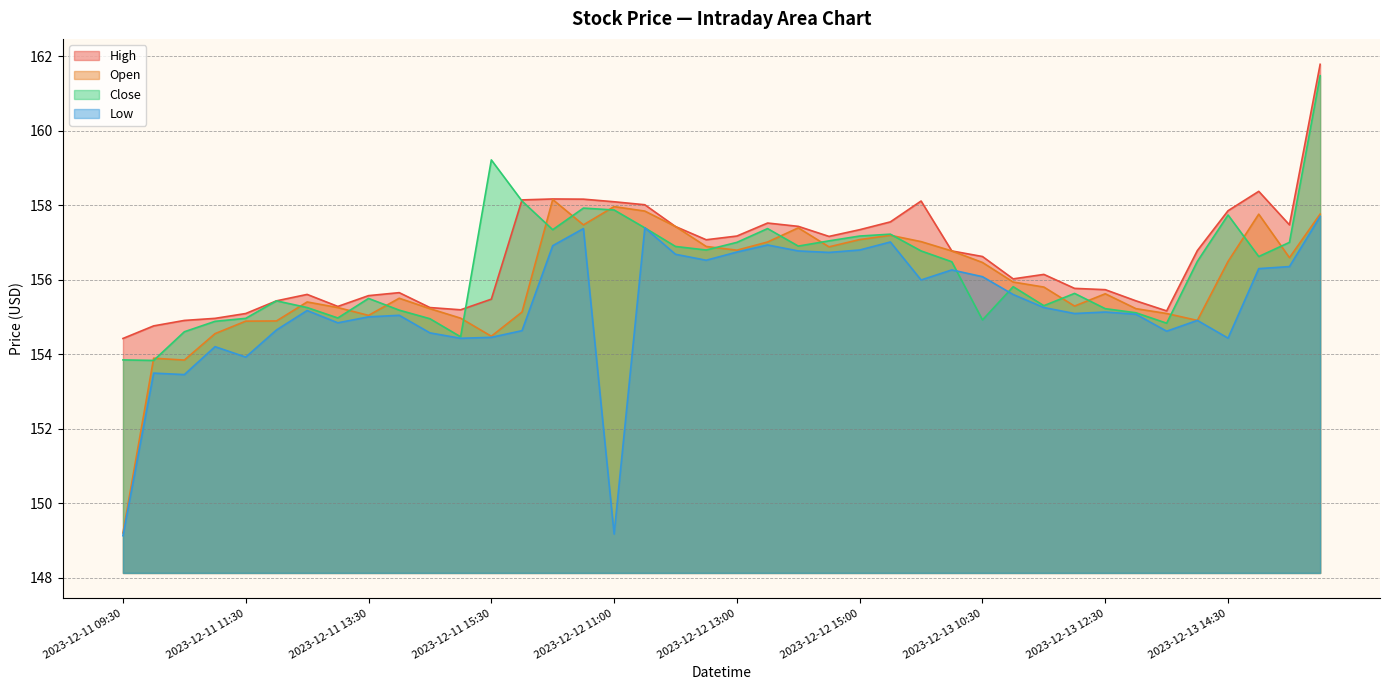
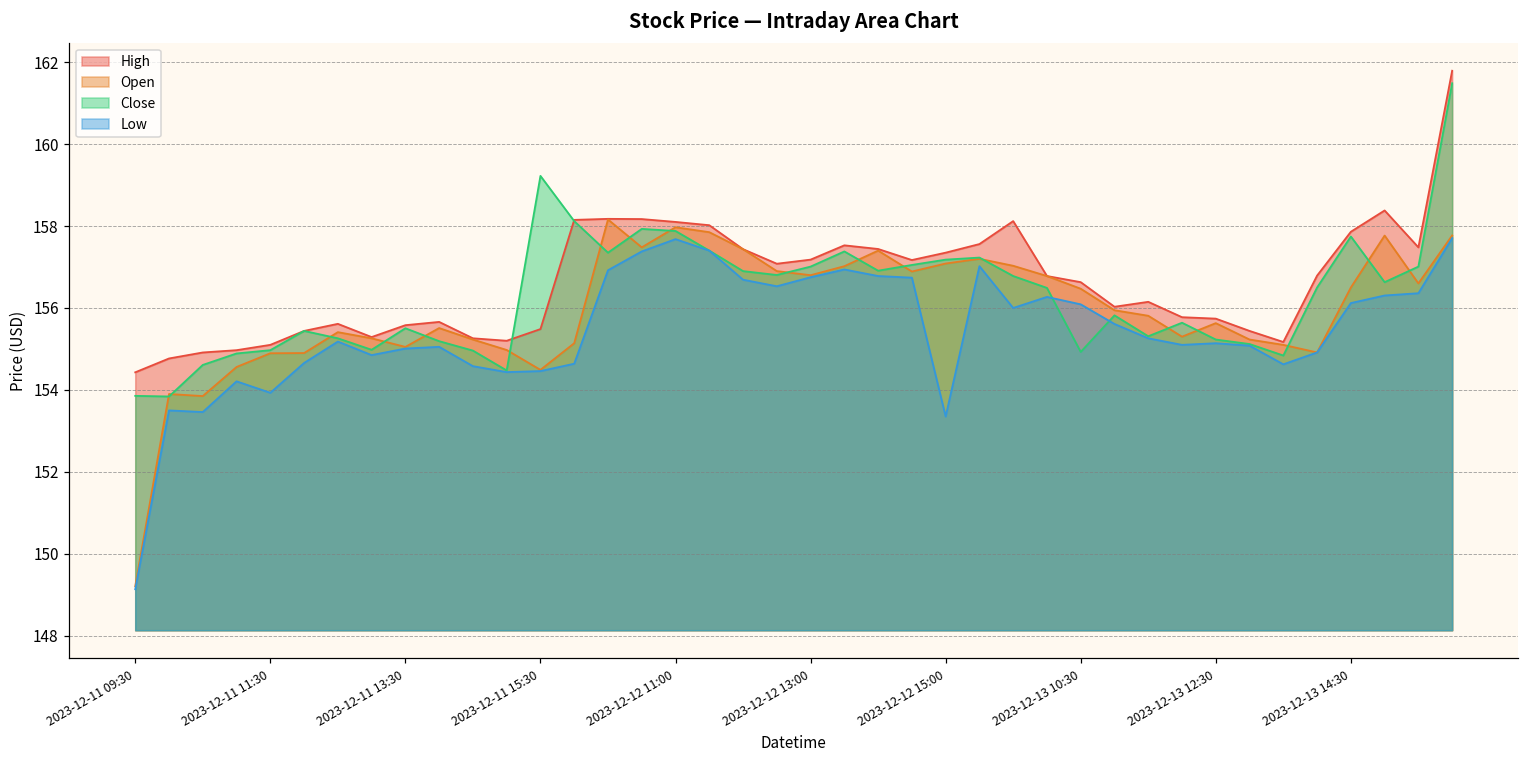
Low, 2023-12-12 11:00: 149.2 -> 157.7
Low, 2023-12-12 15:00: 156.8 -> 153.4
Low, 2023-12-13 14:30: 154.4 -> 156.1
